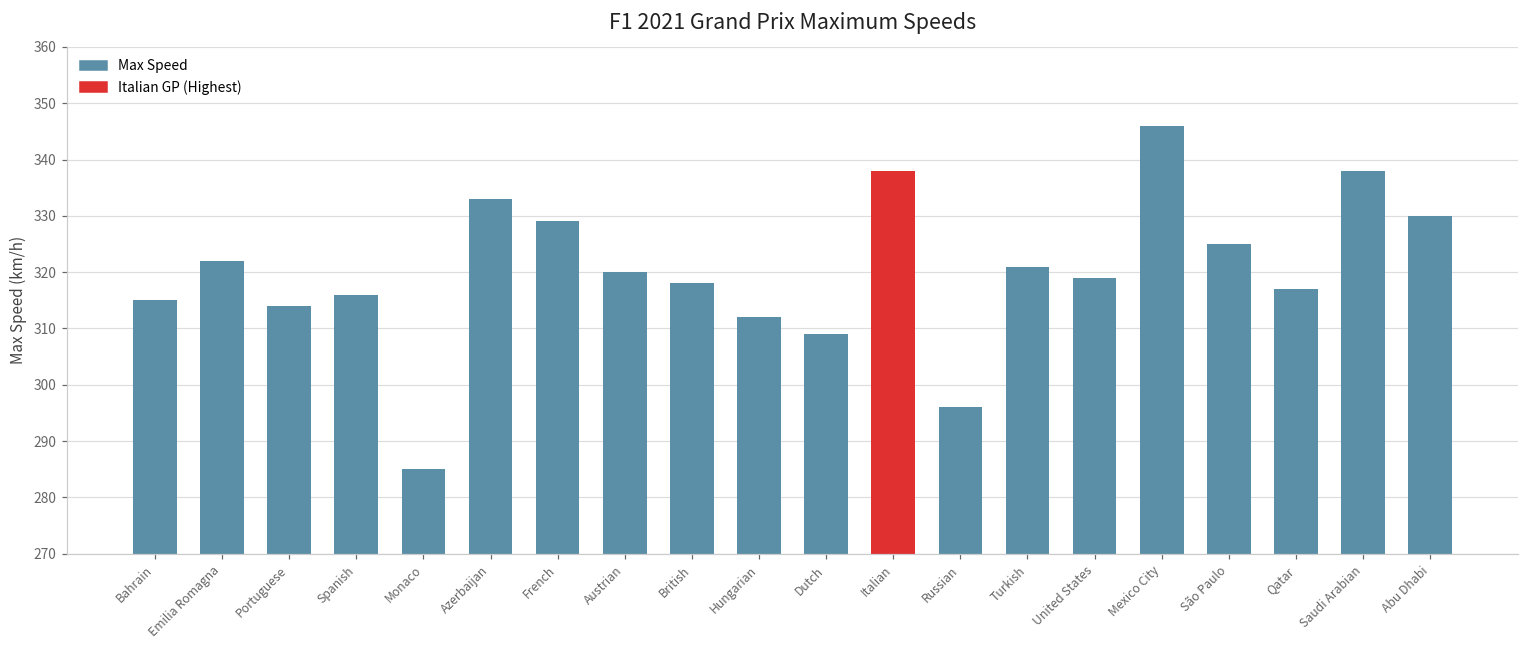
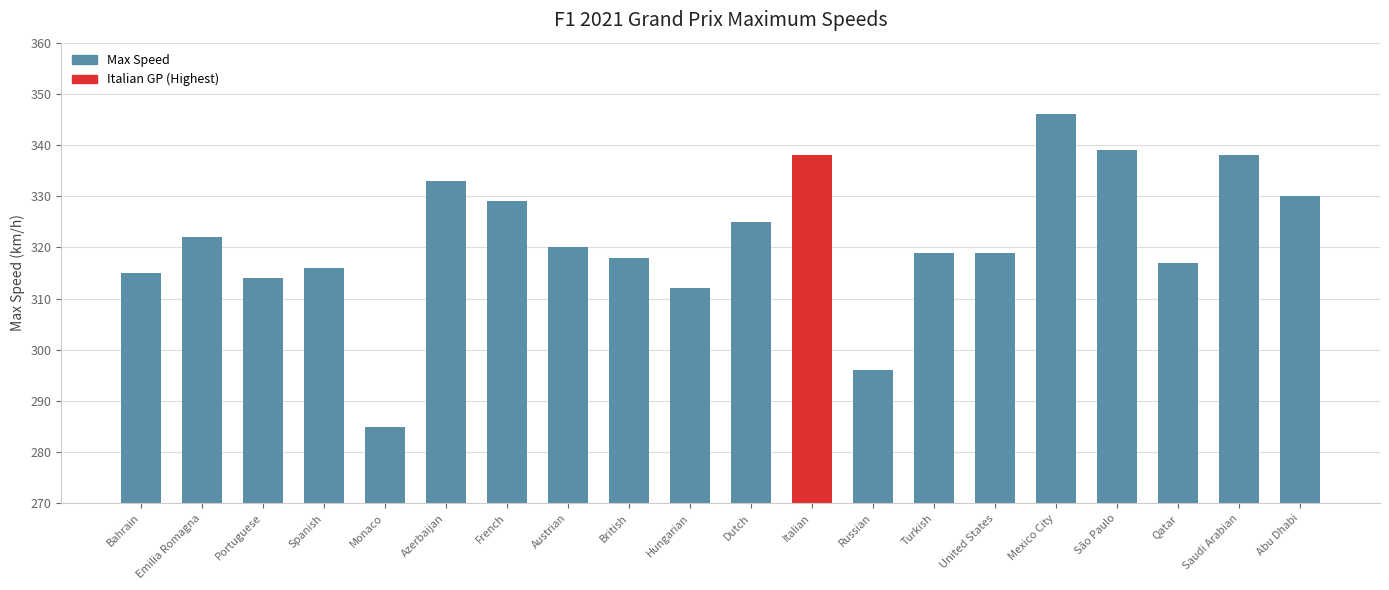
Dutch: 309 -> 325
Turkish: 321 -> 319
São Paulo: 325 -> 339
